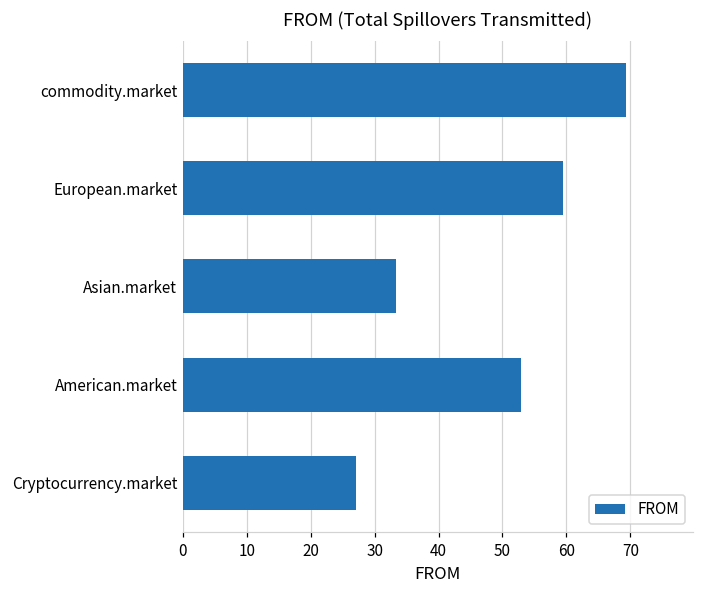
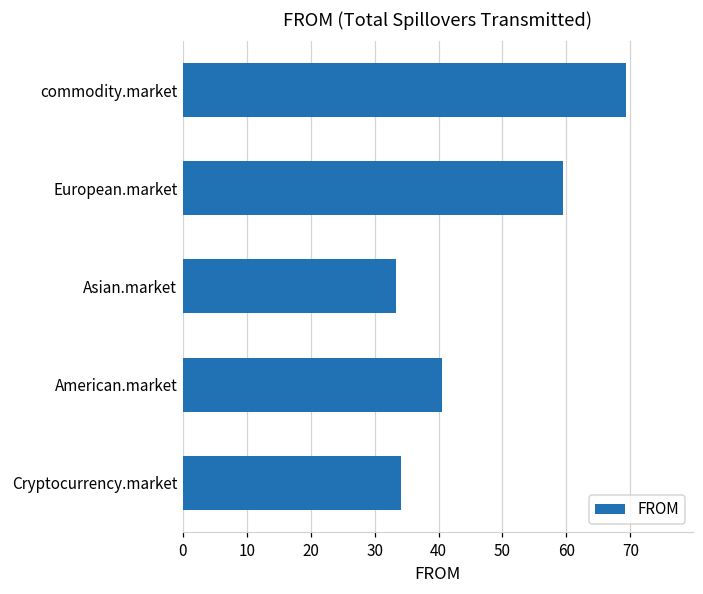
American.market: 53 -> 40
Cryptocurrency.market: 27 -> 34
